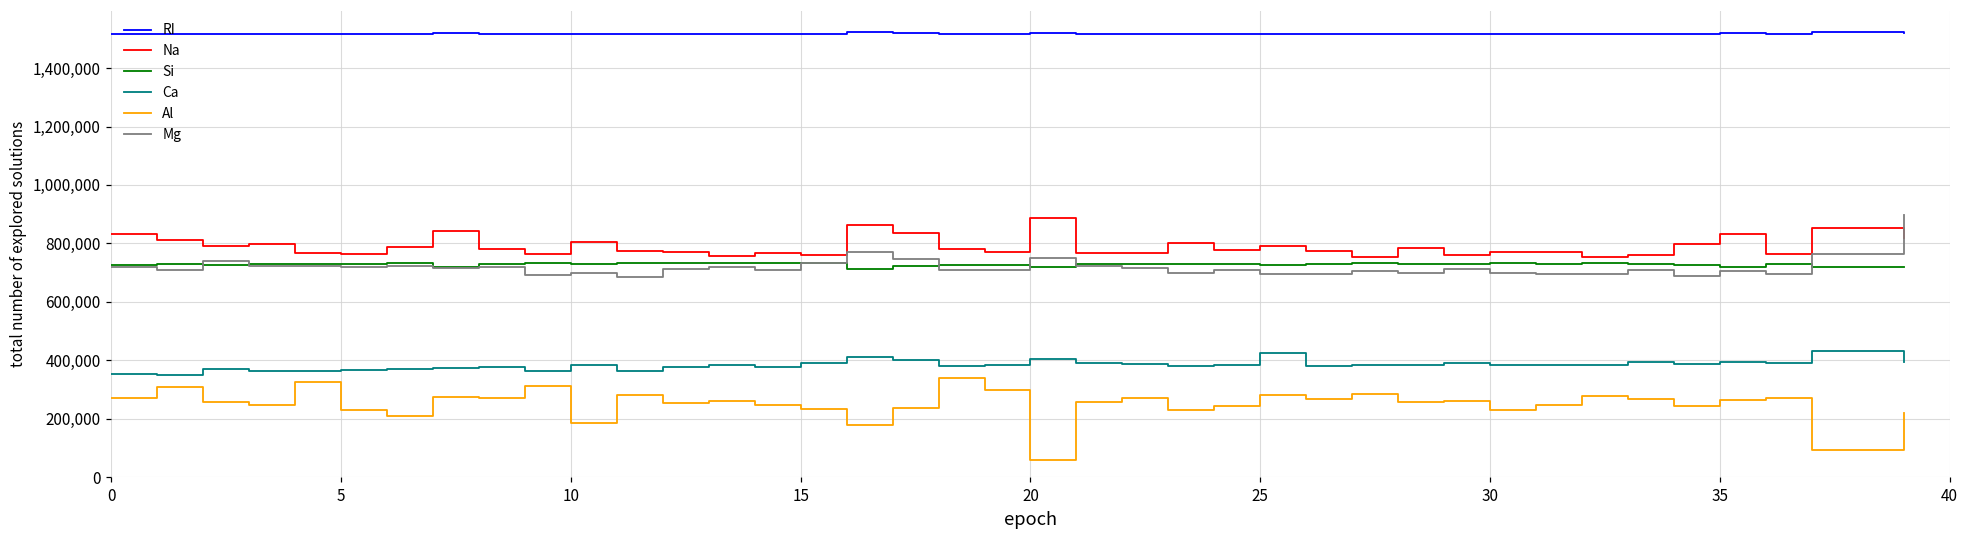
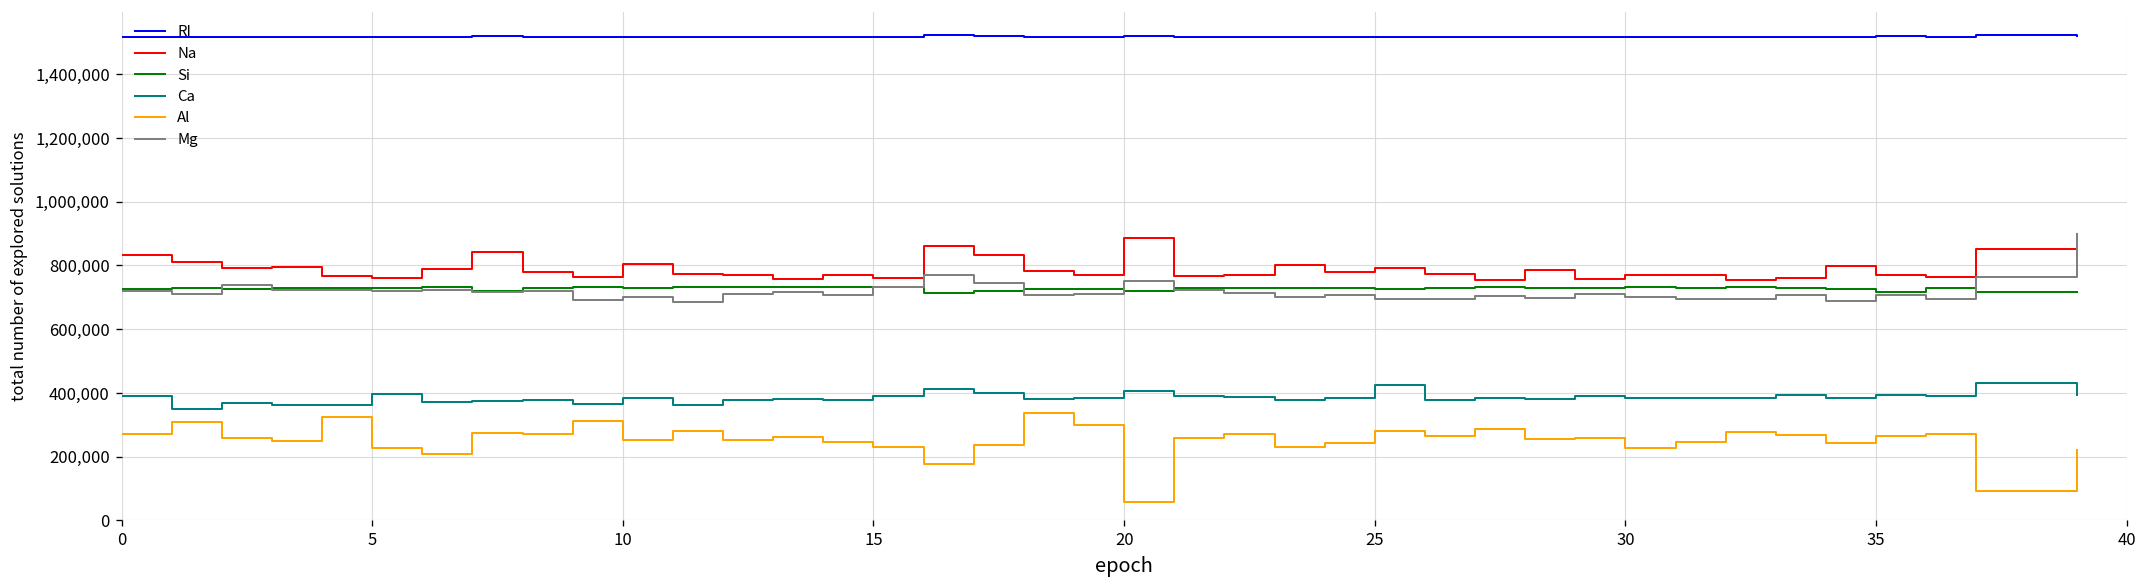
Ca, 0: 350,000 -> 390,000
Ca, 5: 370,000 -> 400,000
Al, 10: 190,000 -> 250,000
Na, 35: 830,000 -> 770,000
